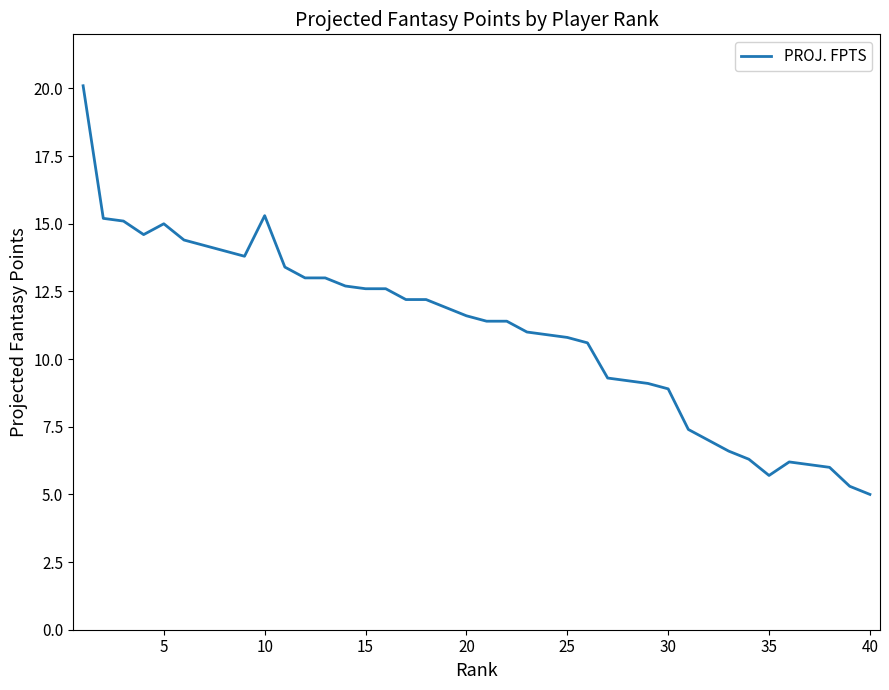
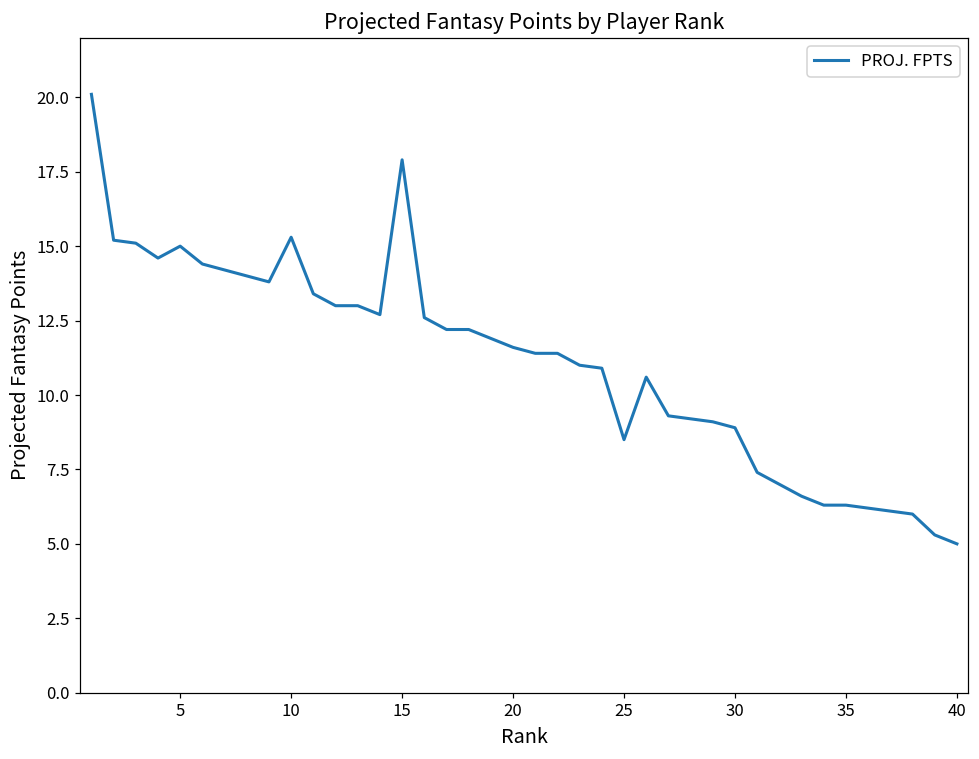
15: 12.6 -> 17.9
25: 10.8 -> 8.5
35: 5.7 -> 6.3
